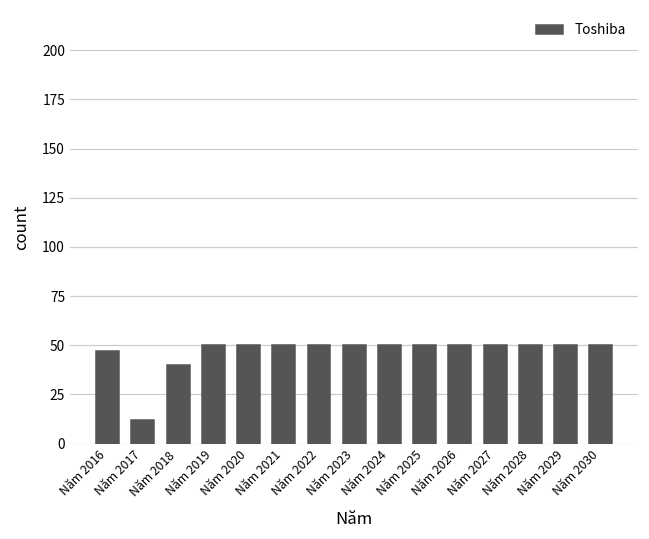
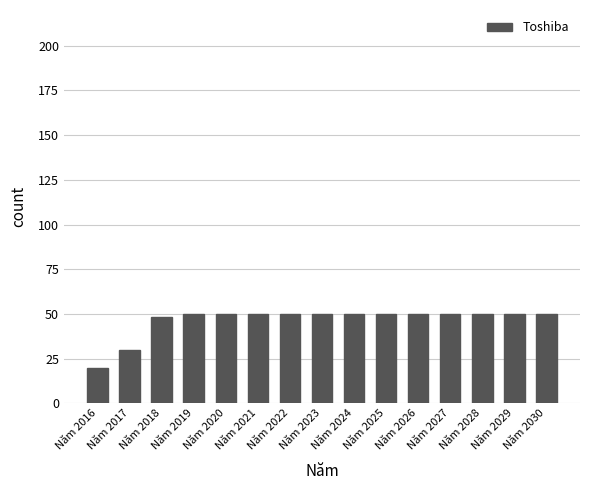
Năm 2016: 47 -> 20
Năm 2017: 12 -> 30
Năm 2018: 40 -> 48
